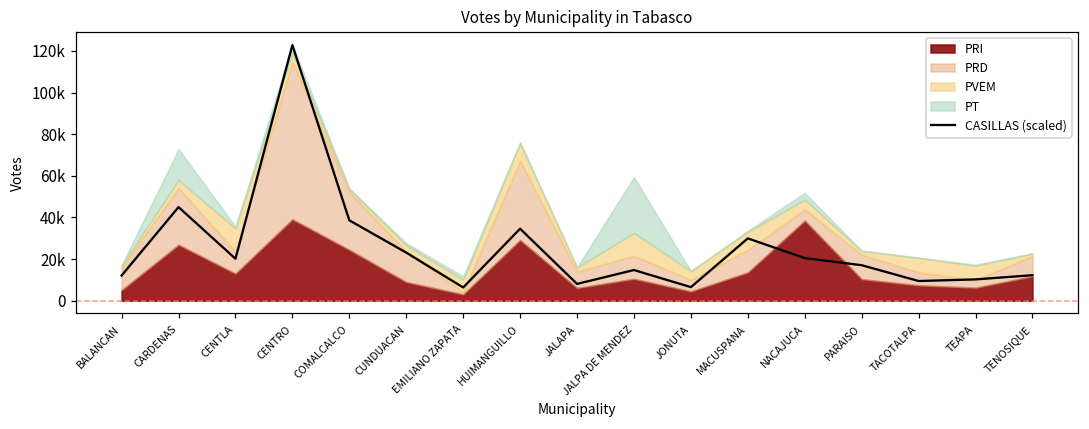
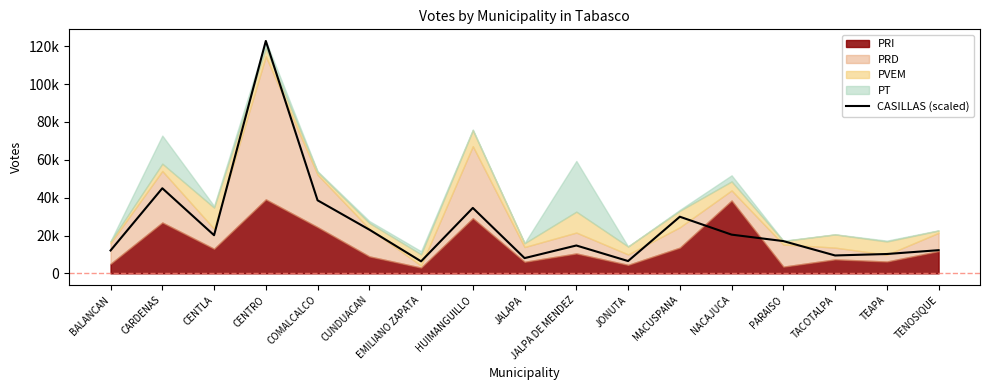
PRI, PARAISO: 10000 -> 4000
